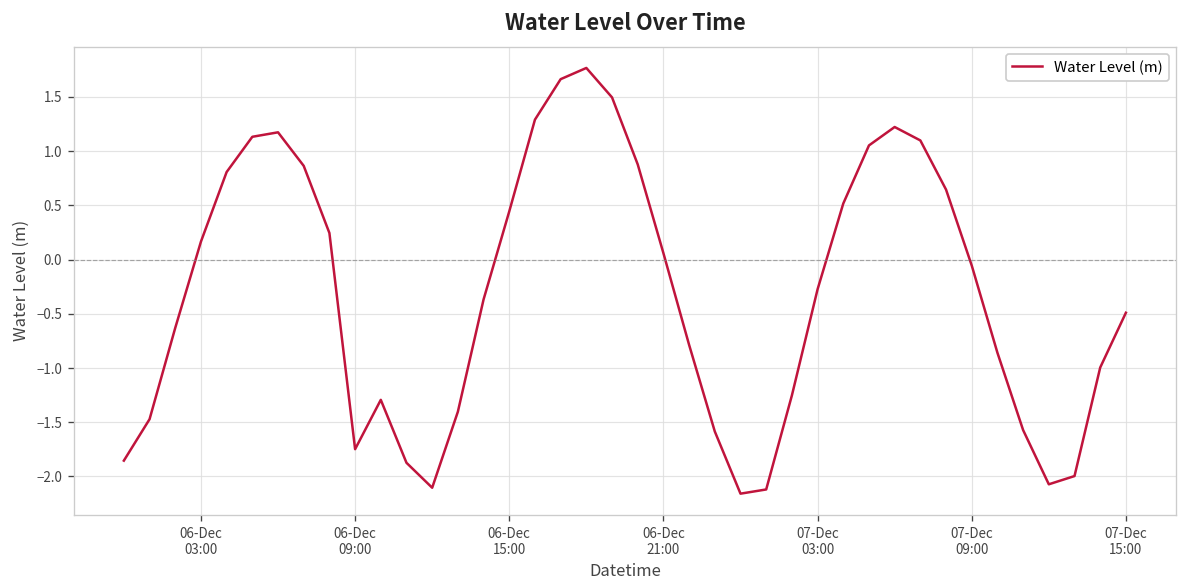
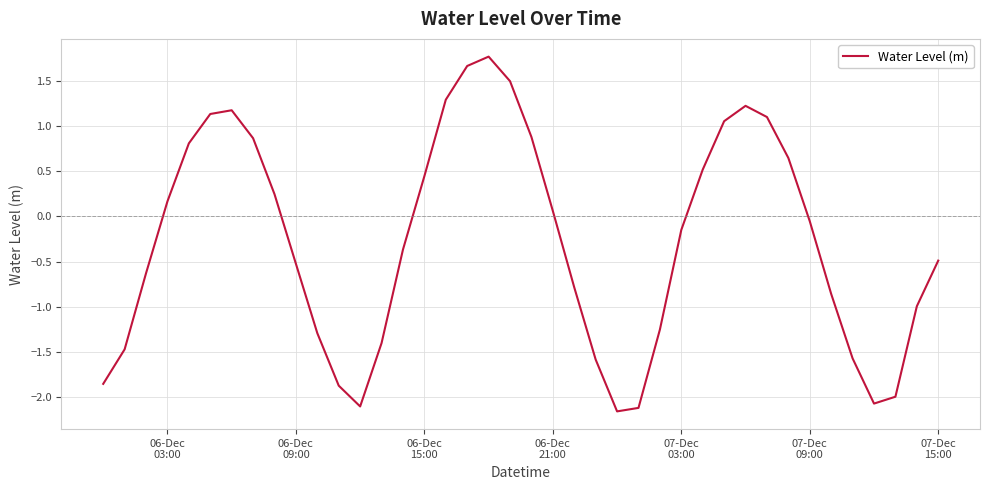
06-Dec 09:00: -1.7 -> -0.5
07-Dec 03:00: -0.3 -> -0.1
